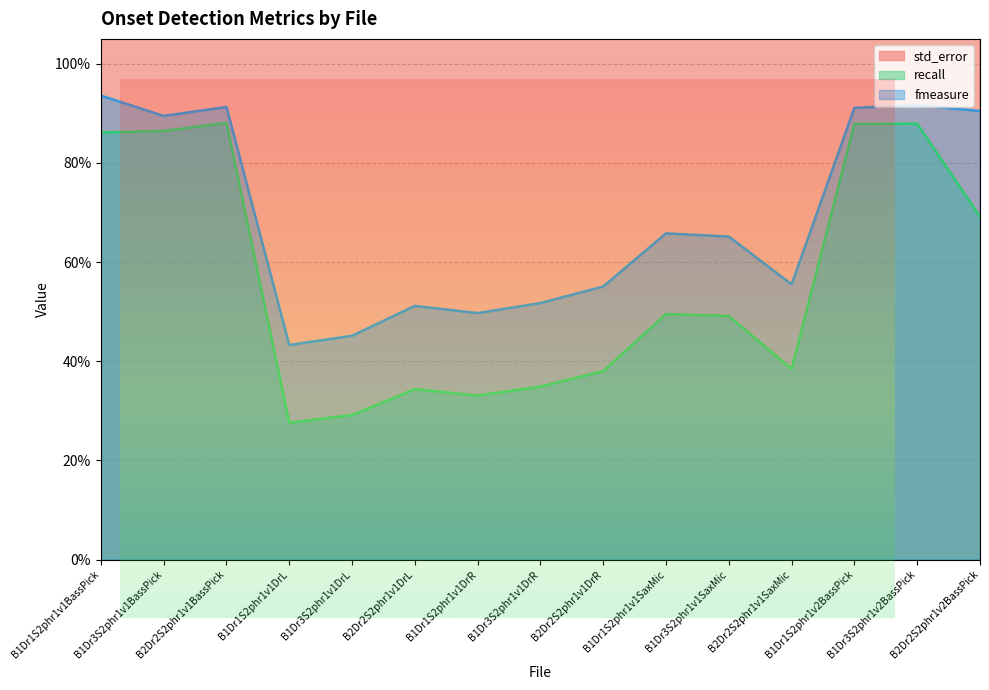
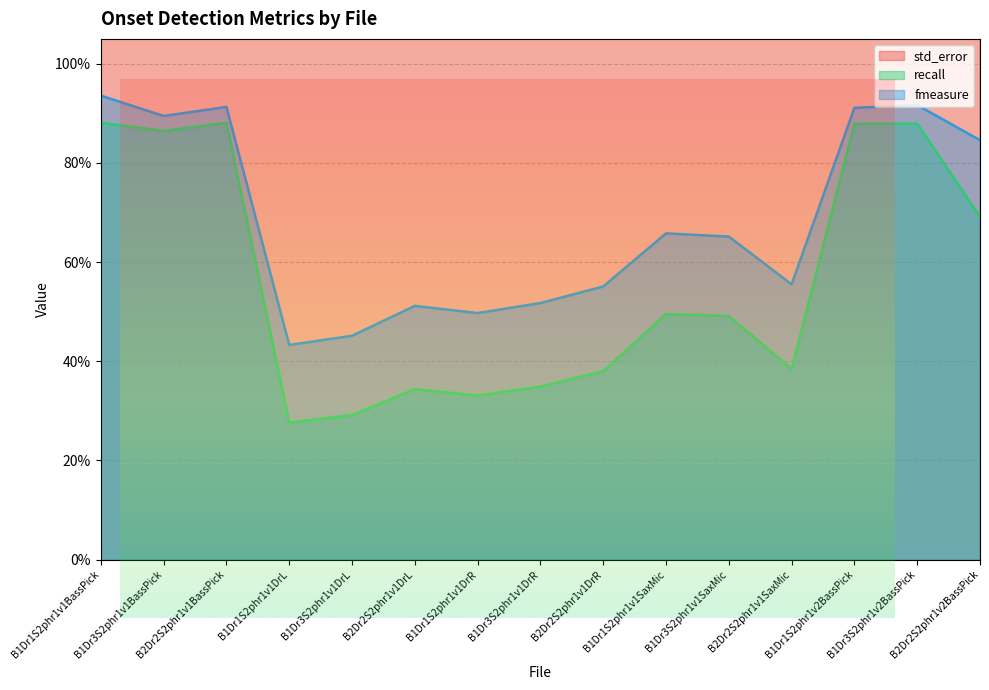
recall, B1Dr1S2phr1v1BassPick: 86% -> 88%
fmeasure, B2Dr2S2phr1v2BassPick: 90% -> 85%
